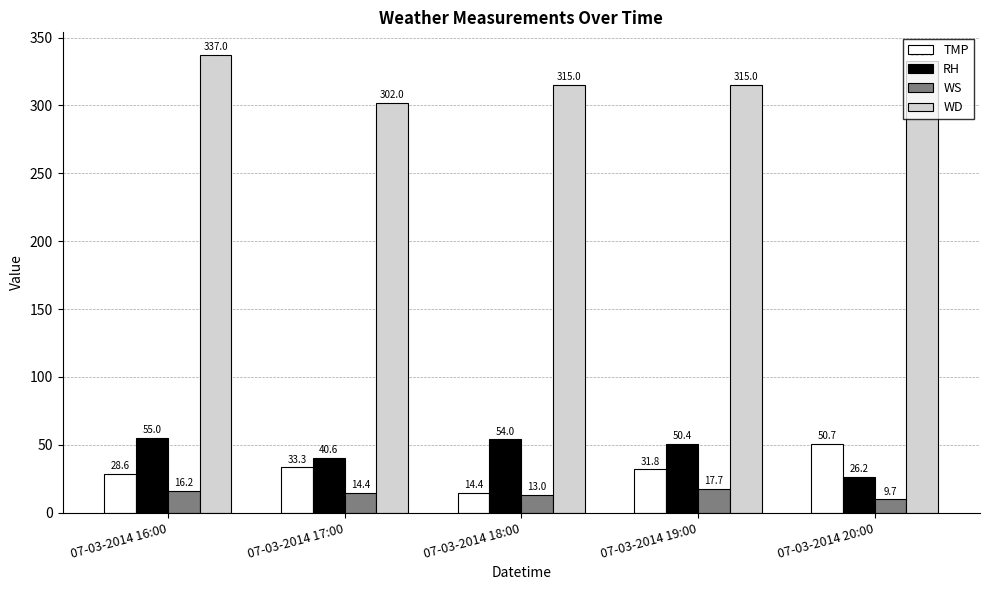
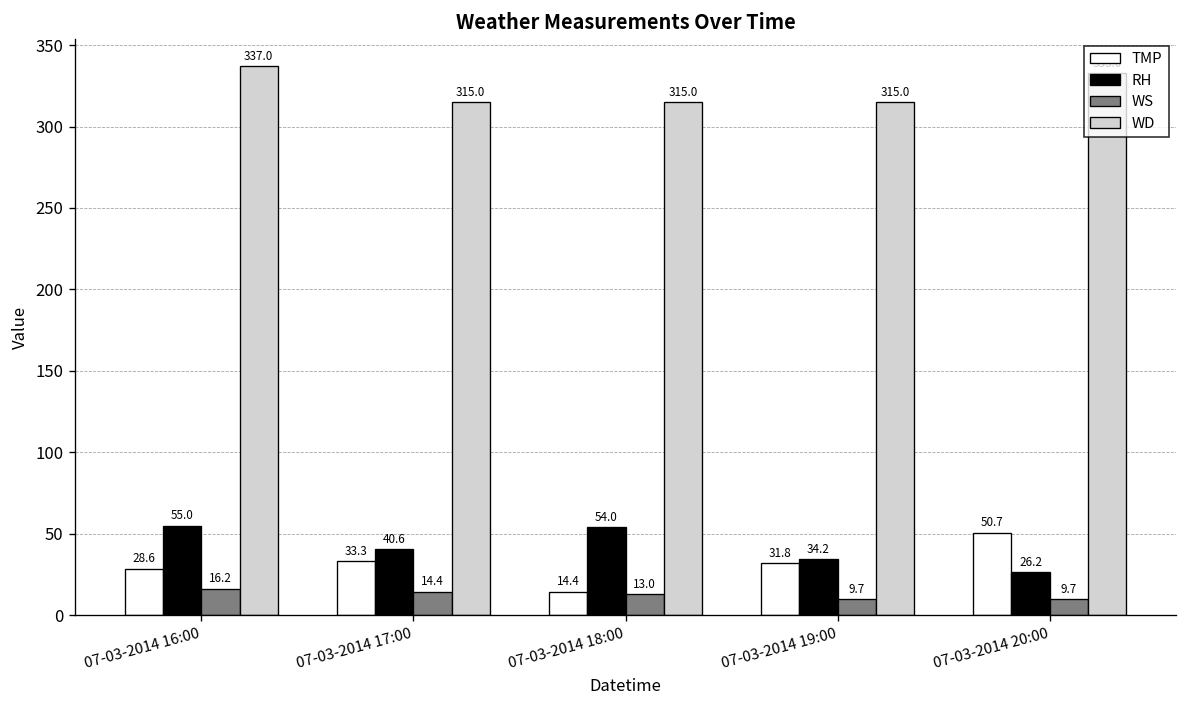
WD, 07-03-2014 17:00: 302.0 -> 315.0
RH, 07-03-2014 19:00: 50.4 -> 34.2
WS, 07-03-2014 19:00: 17.7 -> 9.7
